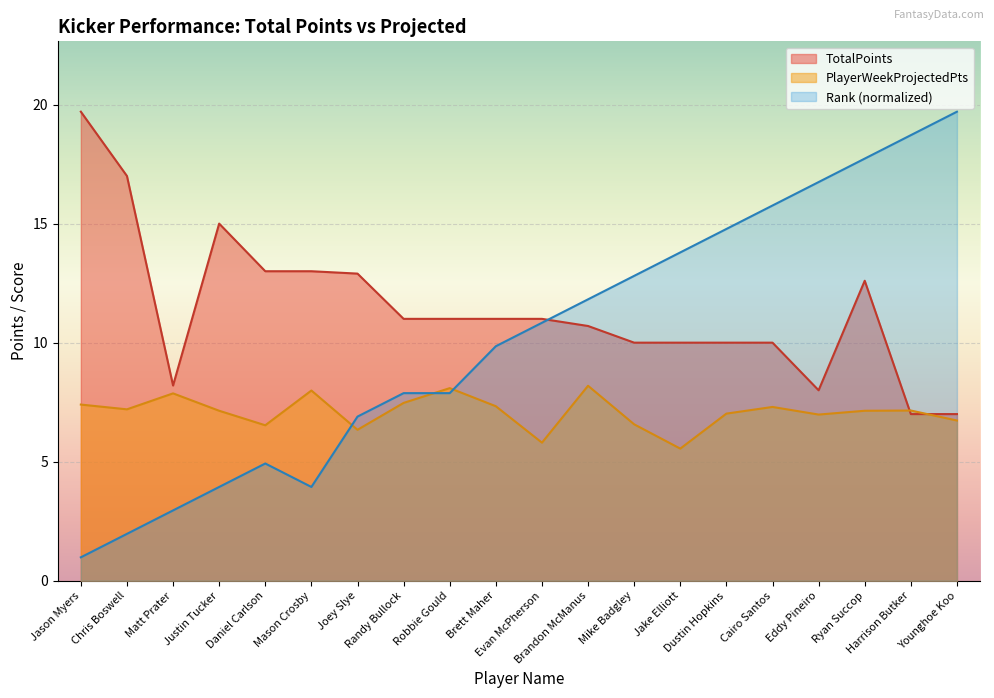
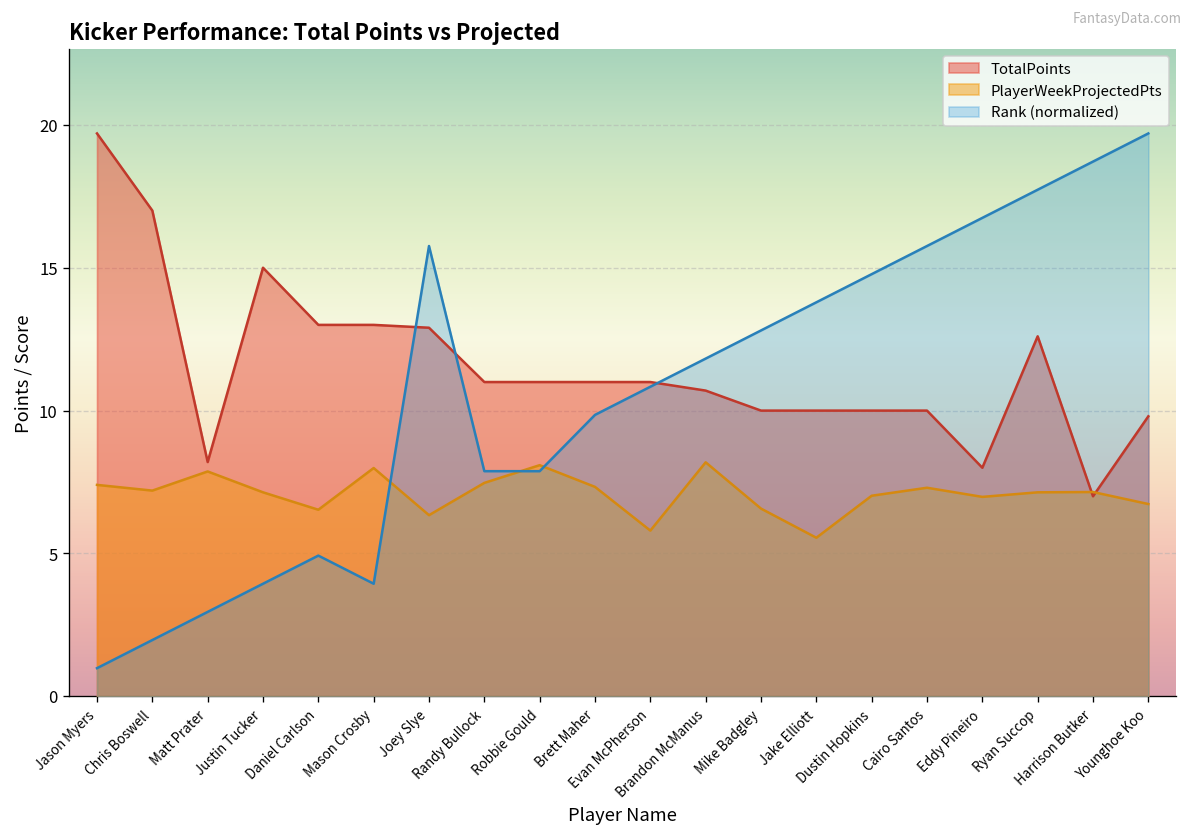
Rank (normalized), Joey Slye: 6.9 -> 15.8
TotalPoints, Younghoe Koo: 7.0 -> 9.8
